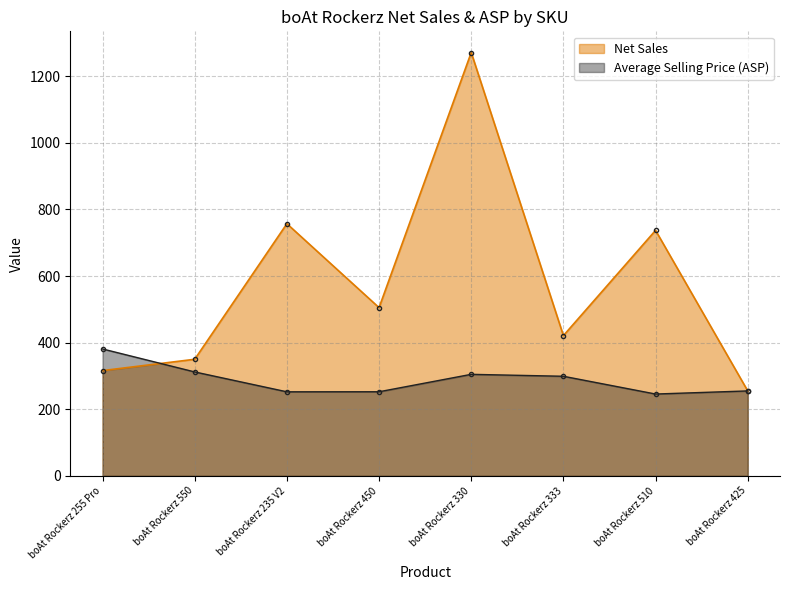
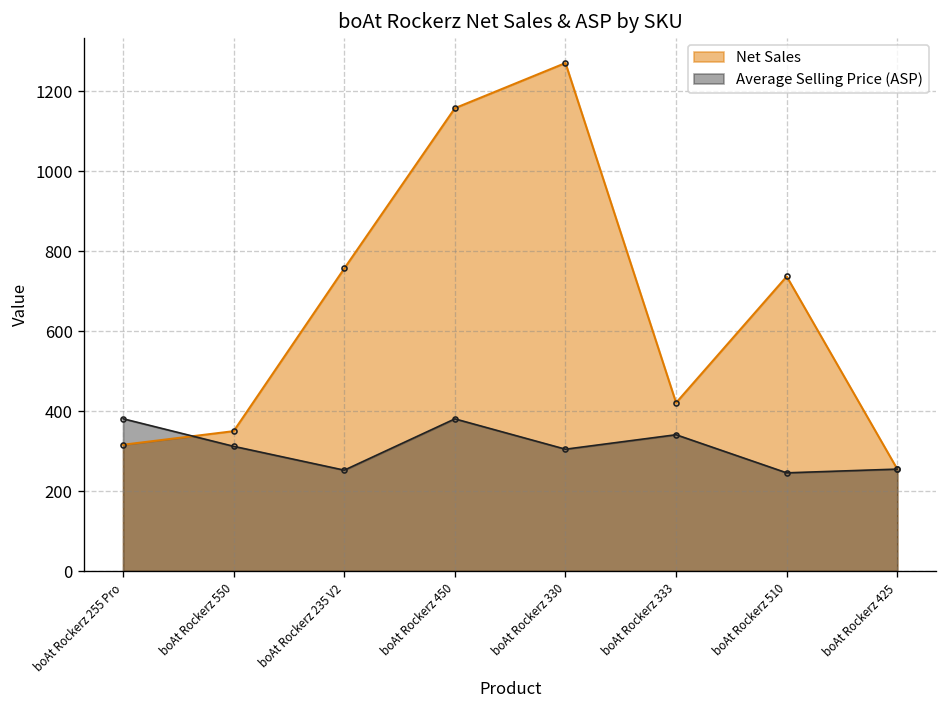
Net Sales, boAt Rockerz 450: 510 -> 1160
Average Selling Price (ASP), boAt Rockerz 450: 250 -> 380
Average Selling Price (ASP), boAt Rockerz 333: 300 -> 340
